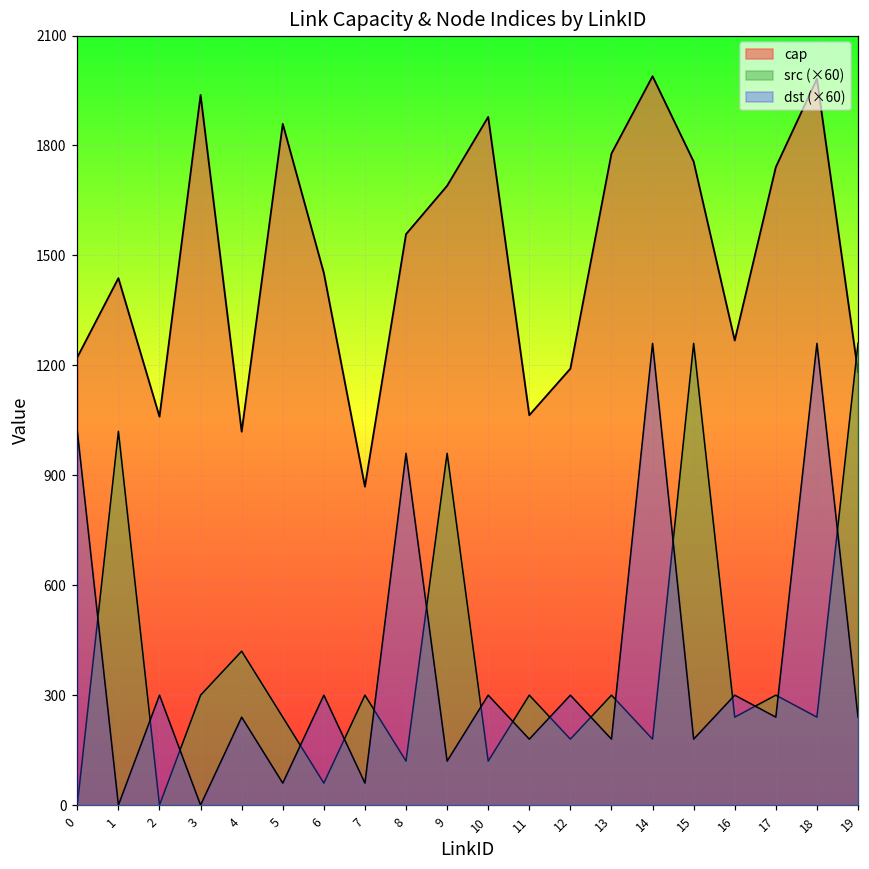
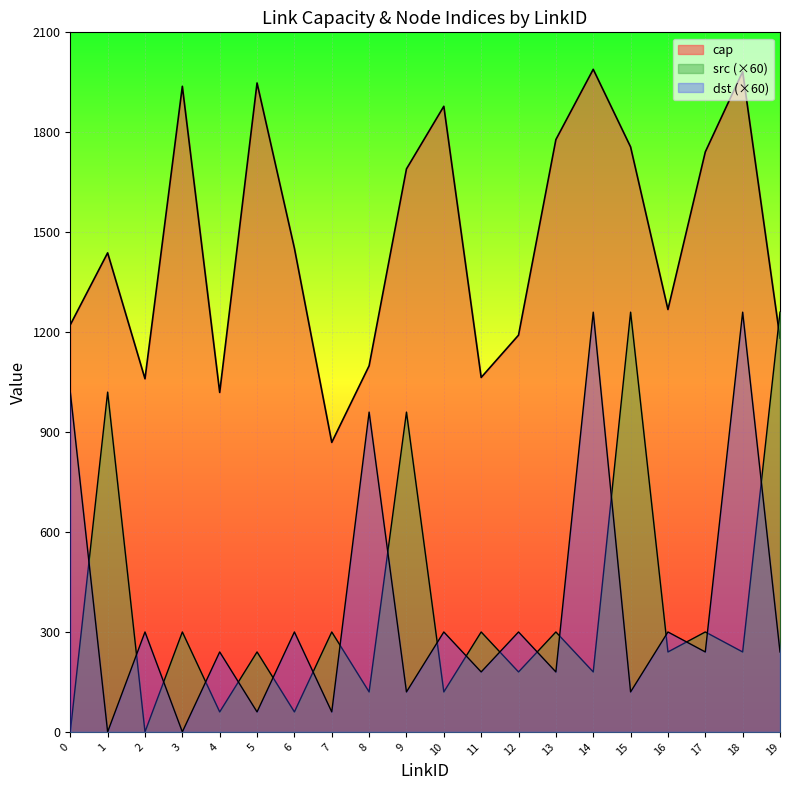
src (×60), 4: 420 -> 60
cap, 5: 1860 -> 1950
cap, 8: 1560 -> 1100
dst (×60), 15: 180 -> 120
